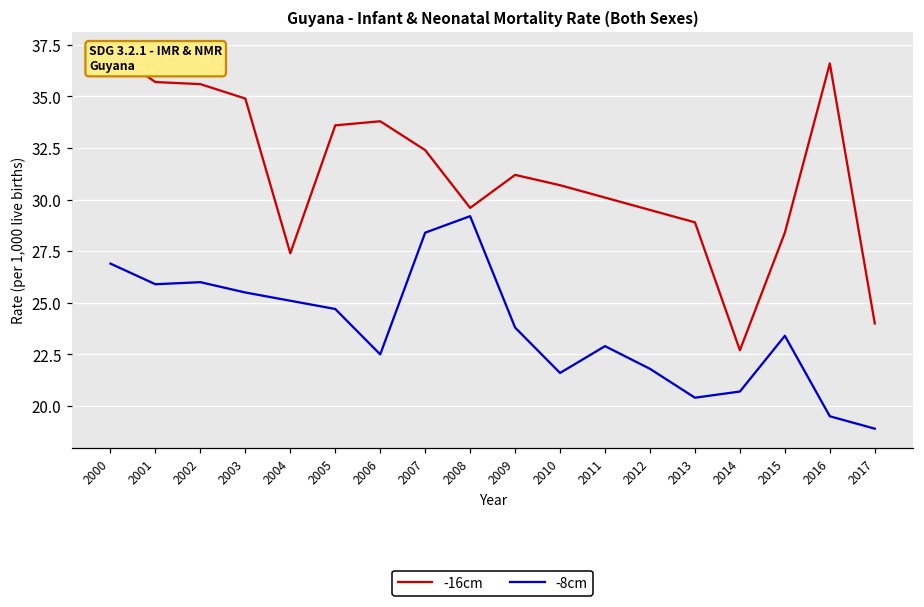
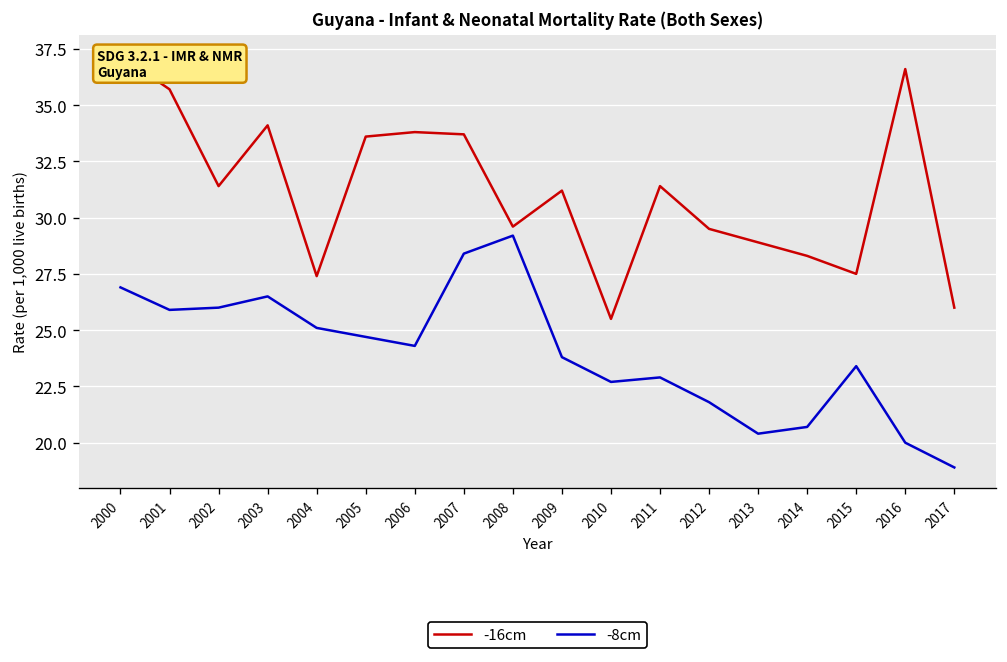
-16cm, 2002: 35.6 -> 31.4
-16cm, 2003: 34.9 -> 34.1
-8cm, 2003: 25.5 -> 26.5
-8cm, 2006: 22.5 -> 24.3
-16cm, 2007: 32.4 -> 33.7
-16cm, 2010: 30.7 -> 25.5
-8cm, 2010: 21.6 -> 22.7
-16cm, 2011: 30.1 -> 31.4
-16cm, 2014: 22.7 -> 28.3
-16cm, 2015: 28.4 -> 27.5
-8cm, 2016: 19.5 -> 20.0
-16cm, 2017: 24 -> 26
